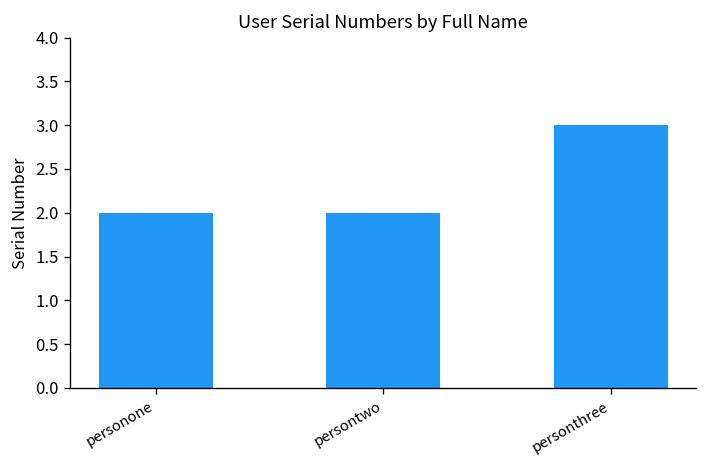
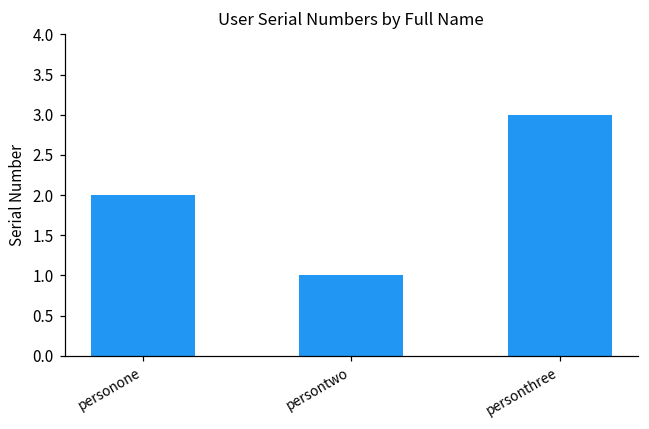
persontwo: 2 -> 1
